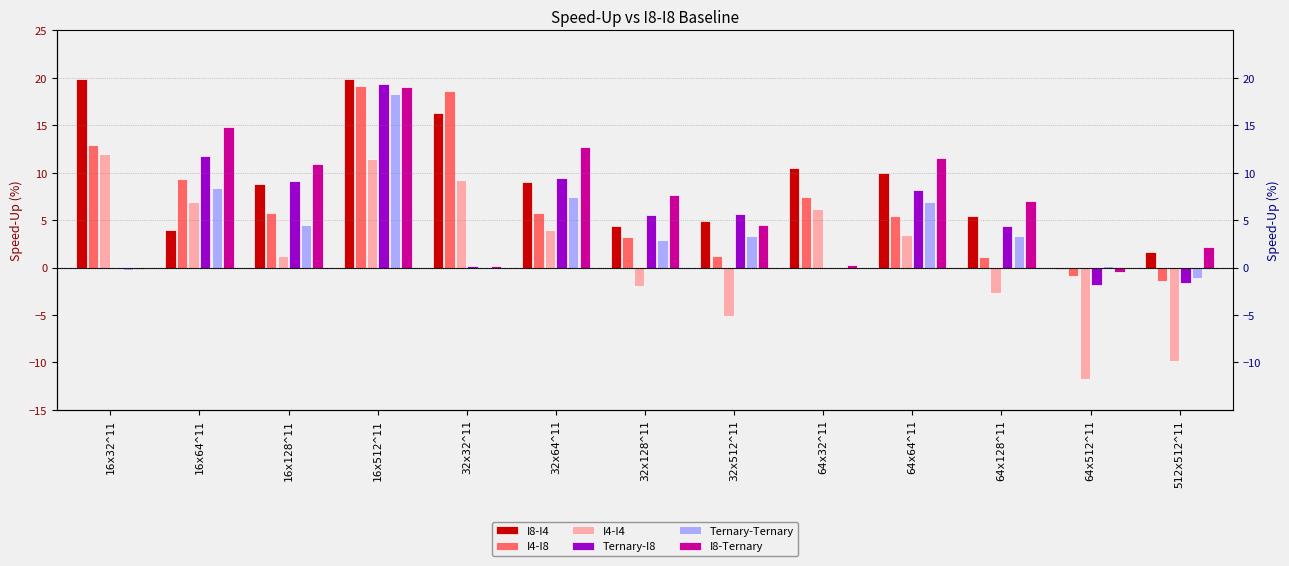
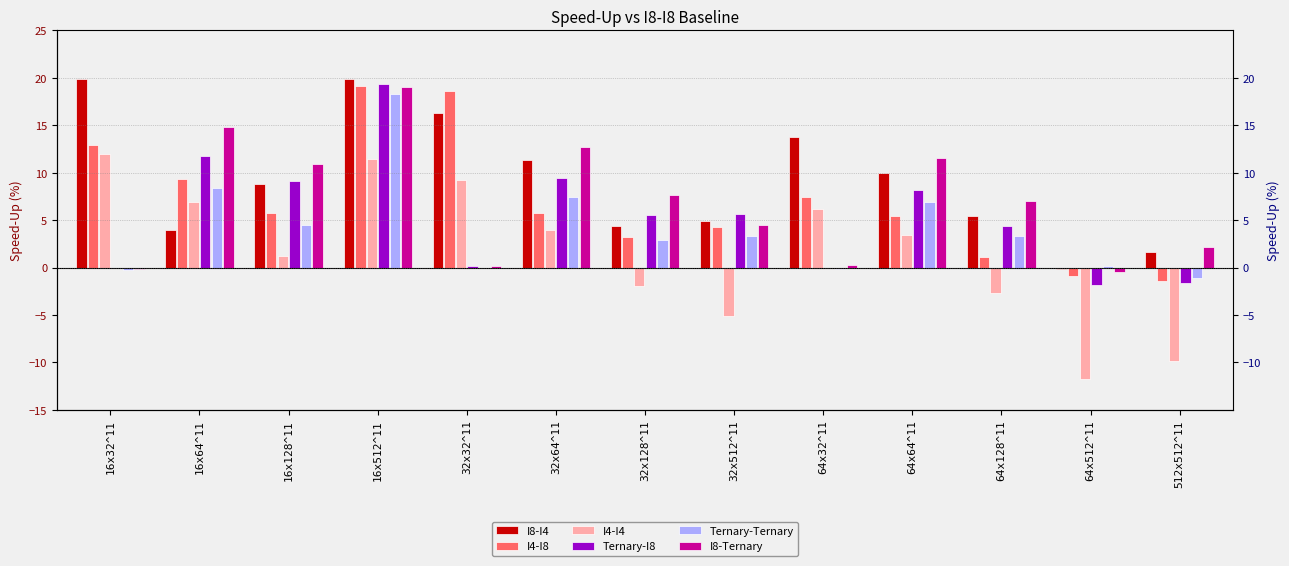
I8-I4, 32x64^11: 9 -> 11
I4-I8, 32x512^11: 1 -> 4
I8-I4, 64x32^11: 11 -> 14
